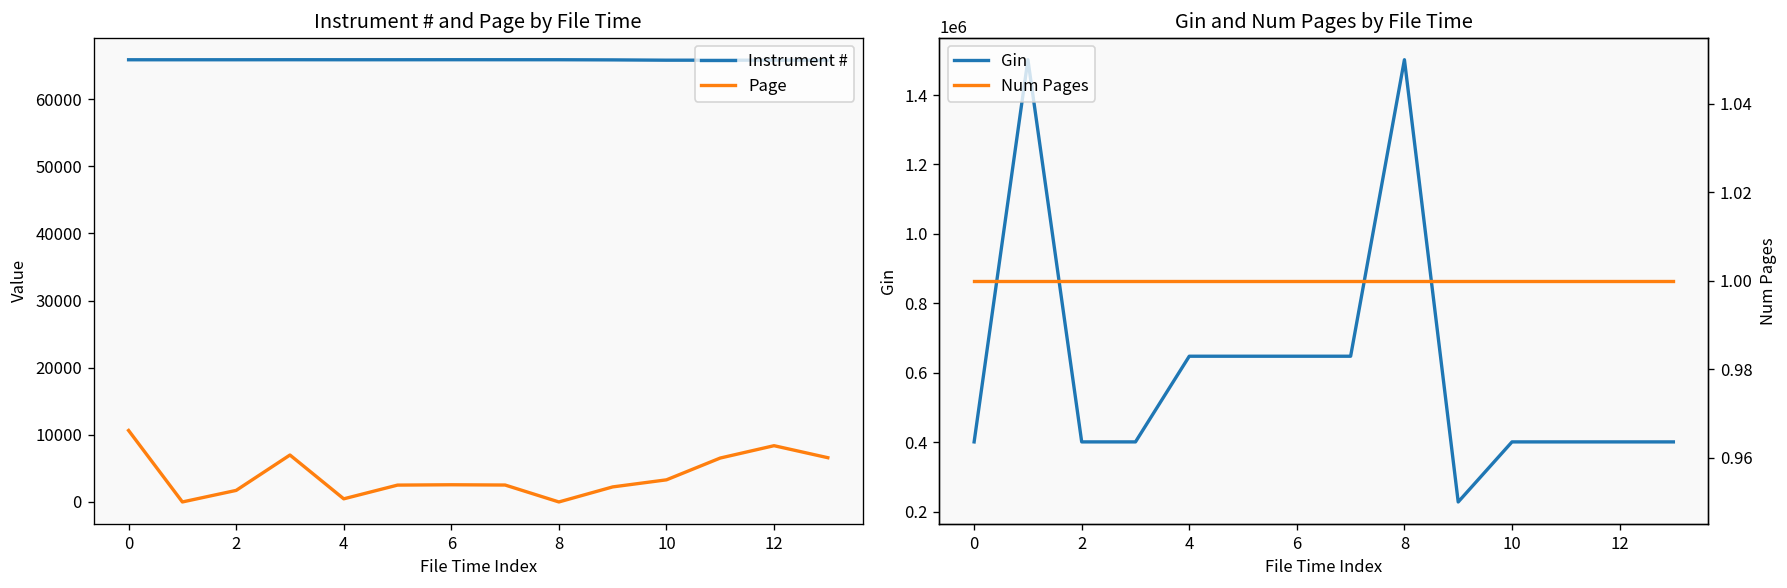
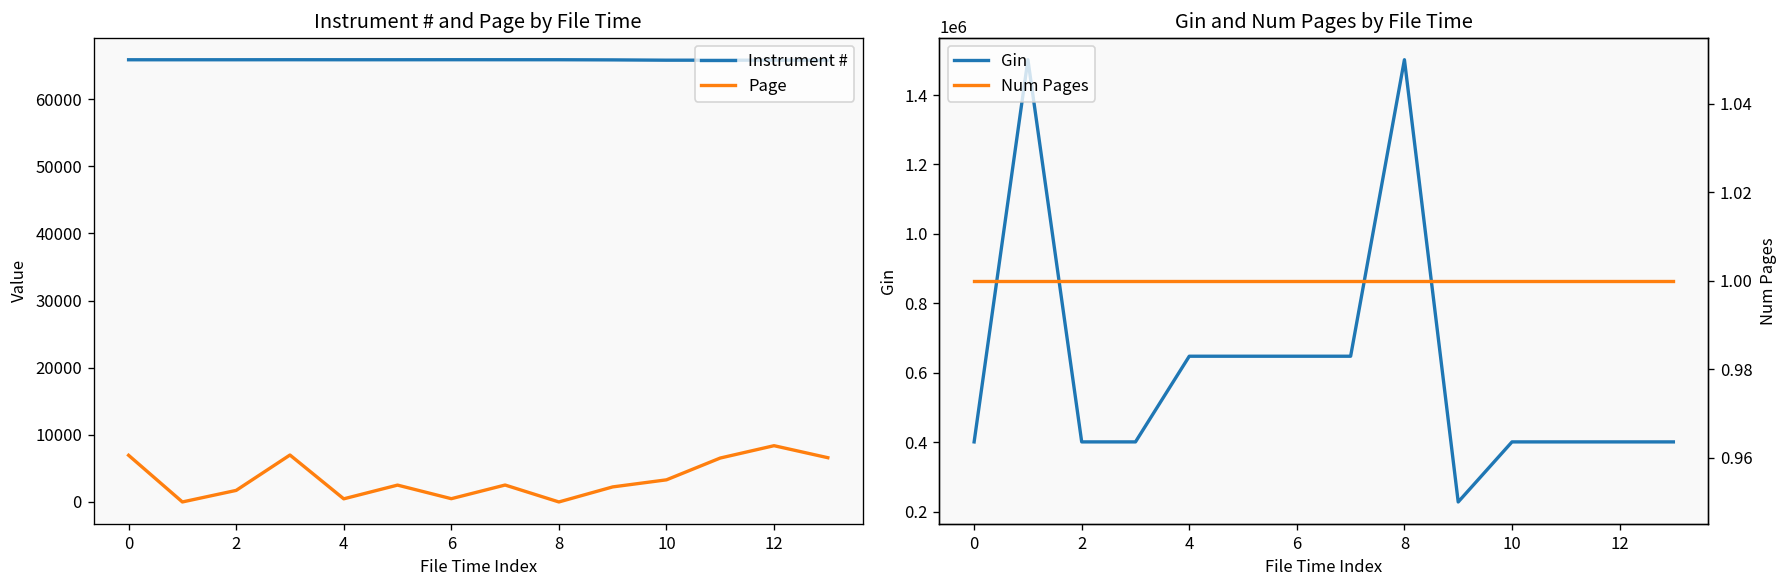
Instrument # and Page by File Time, Page, 0: 11000 -> 7000
Instrument # and Page by File Time, Page, 6: 3000 -> 0
